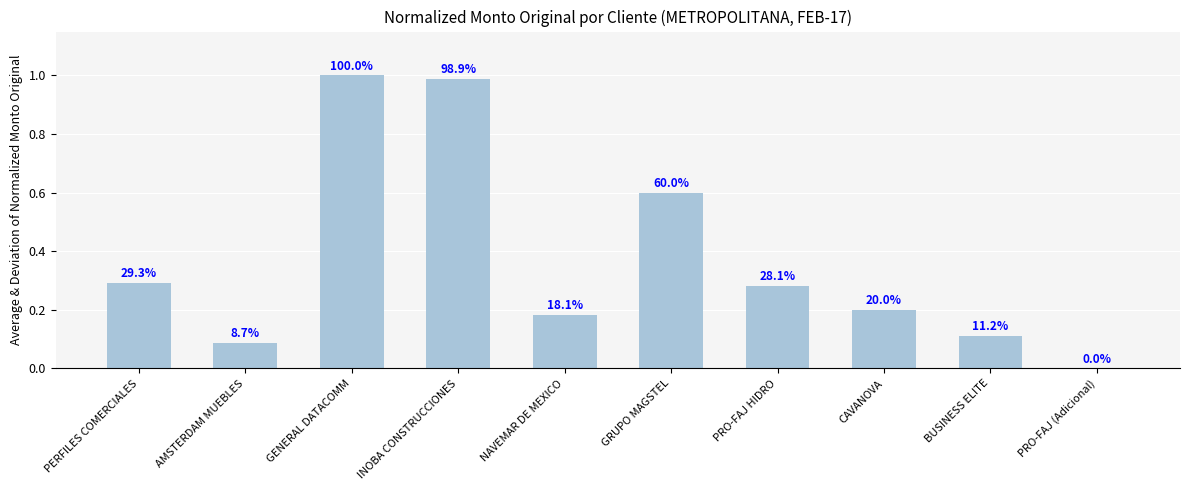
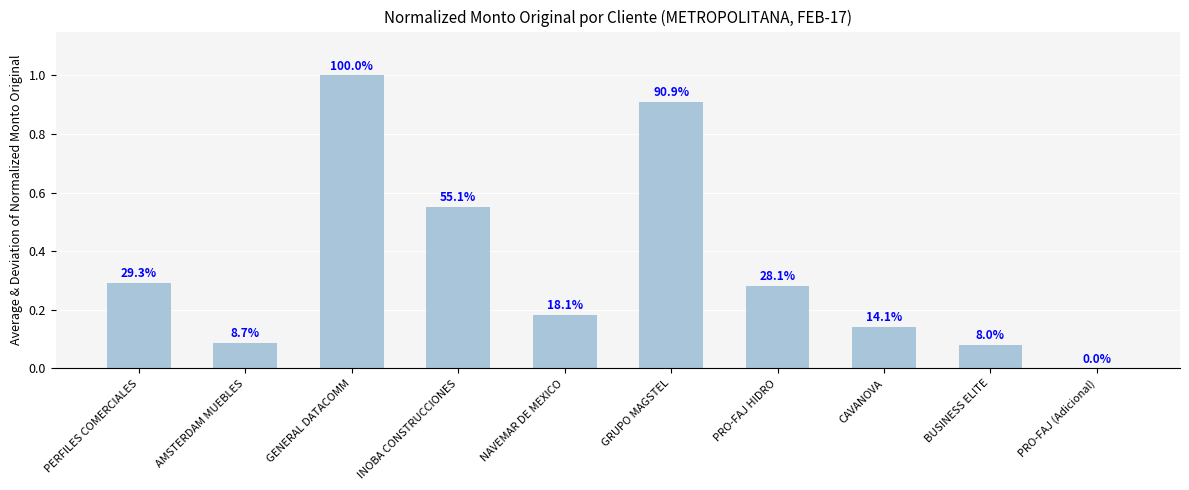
INOBA CONSTRUCCIONES: 98.9% -> 55.1%
GRUPO MAGSTEL: 60.0% -> 90.9%
CAVANOVA: 20.0% -> 14.1%
BUSINESS ELITE: 11.2% -> 8.0%
